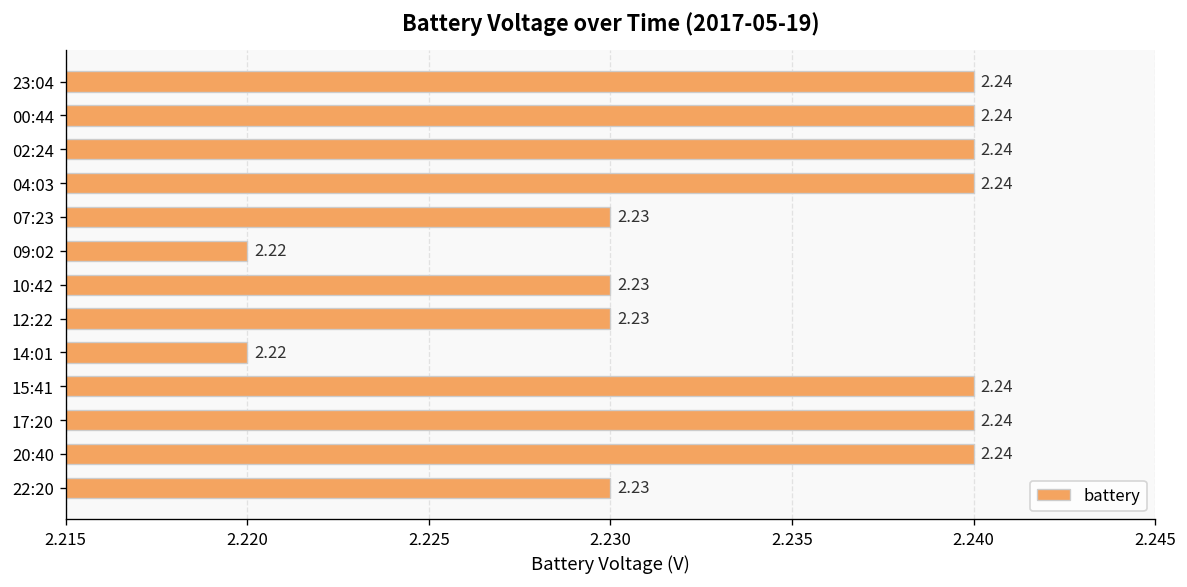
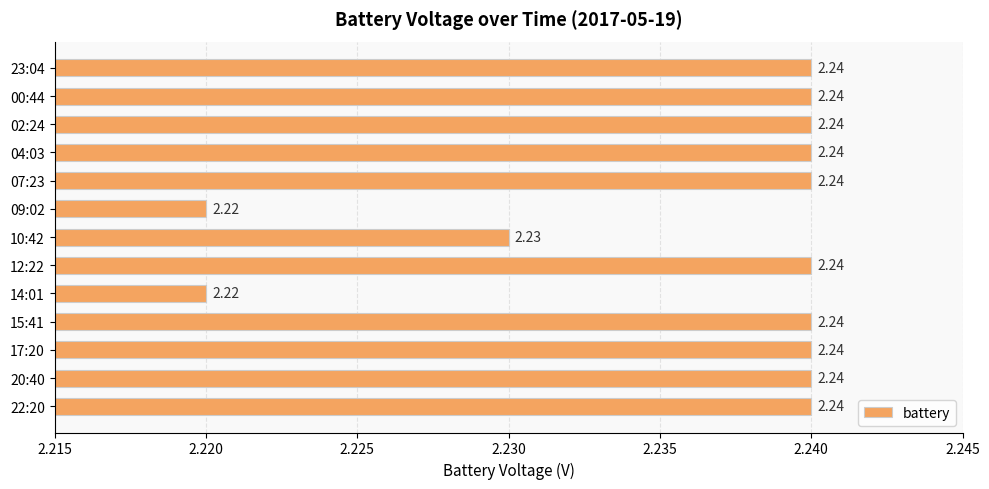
07:23: 2.23 -> 2.24
12:22: 2.23 -> 2.24
22:20: 2.23 -> 2.24
